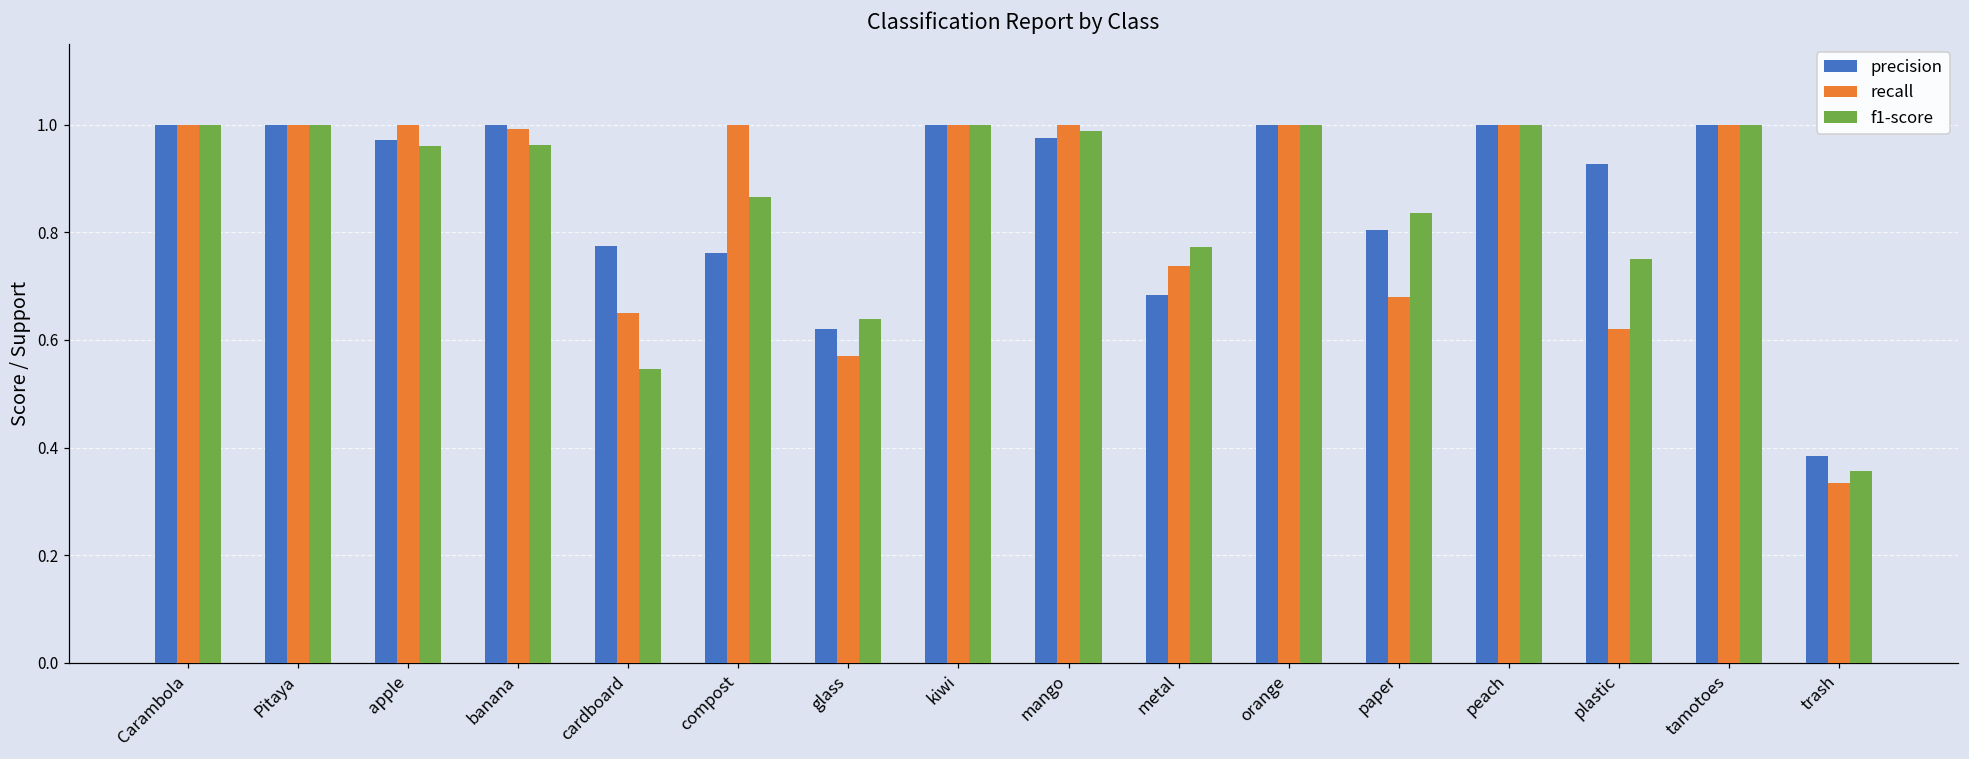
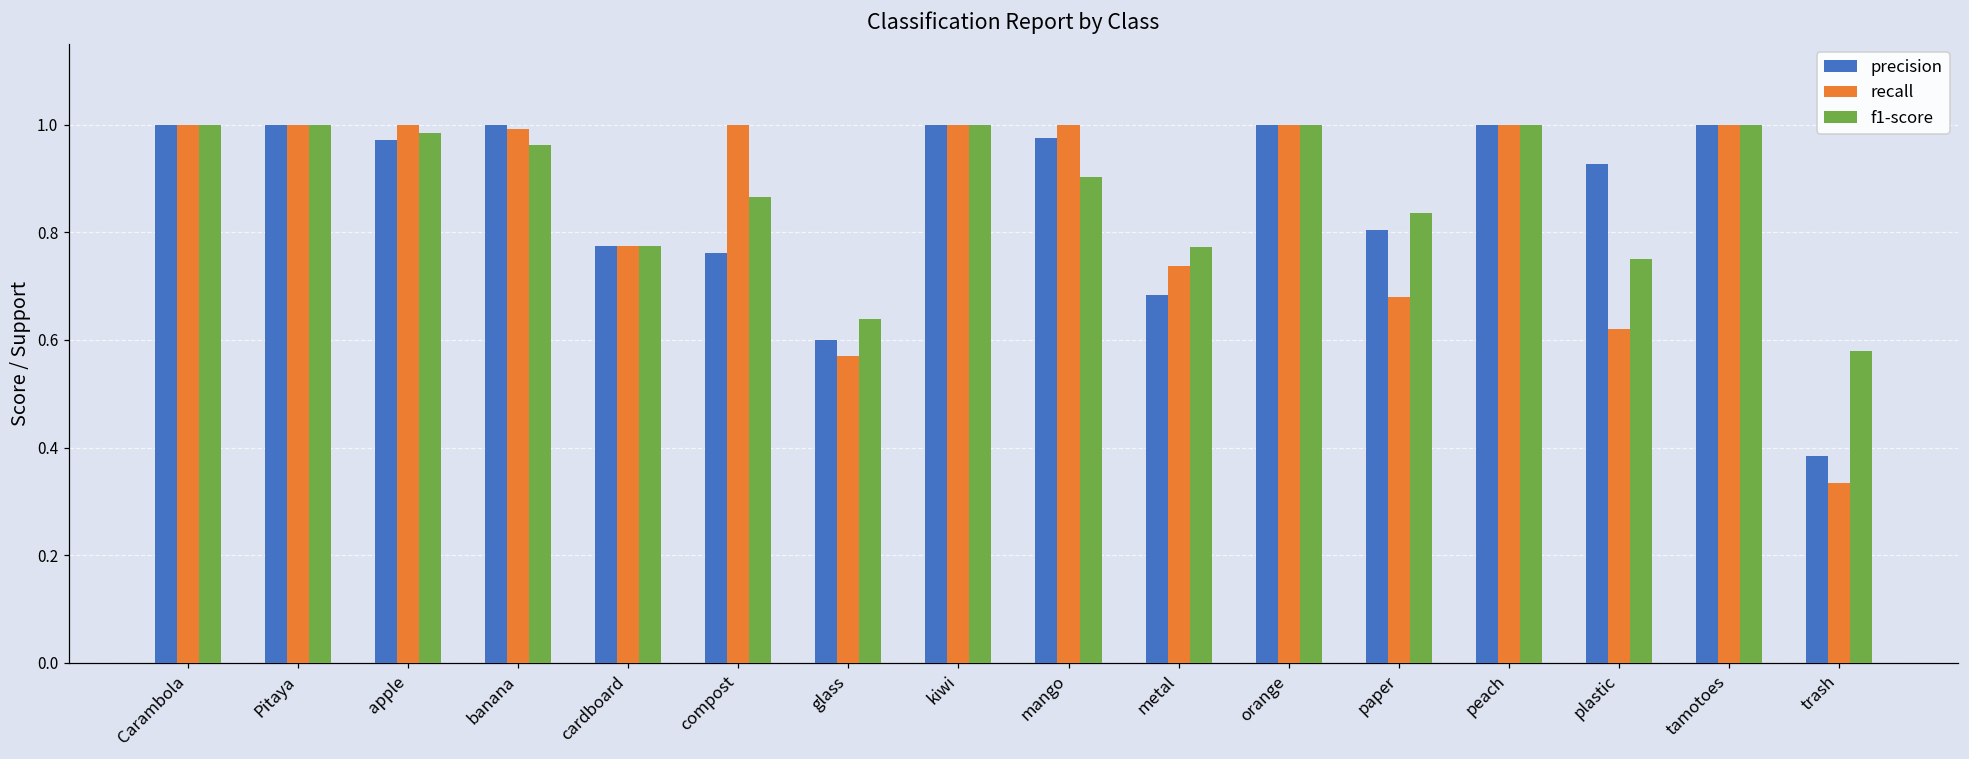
f1-score, apple: 0.96 -> 0.99
recall, cardboard: 0.65 -> 0.77
f1-score, cardboard: 0.55 -> 0.77
precision, glass: 0.62 -> 0.60
f1-score, mango: 0.99 -> 0.90
f1-score, trash: 0.36 -> 0.58
